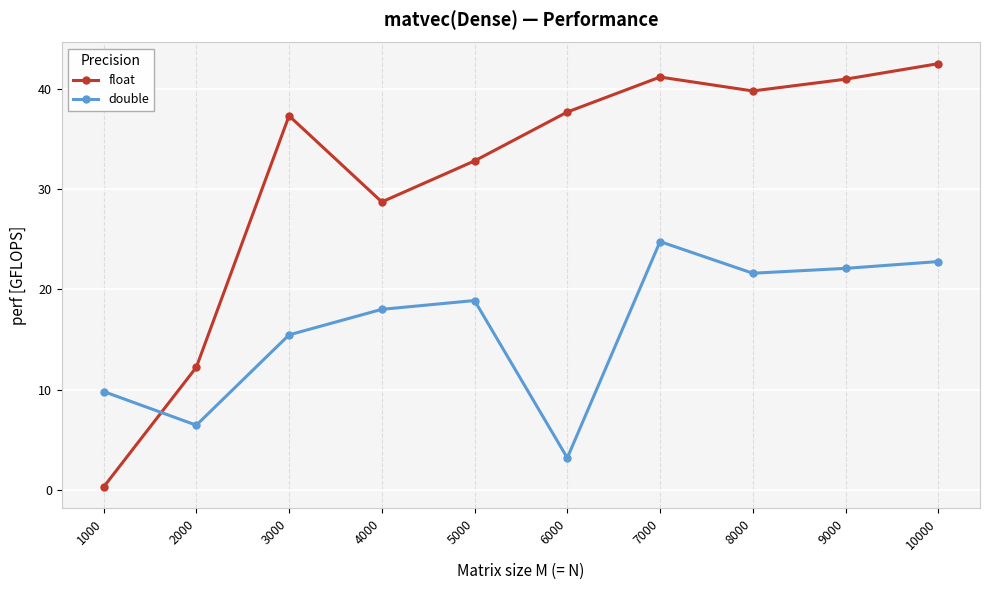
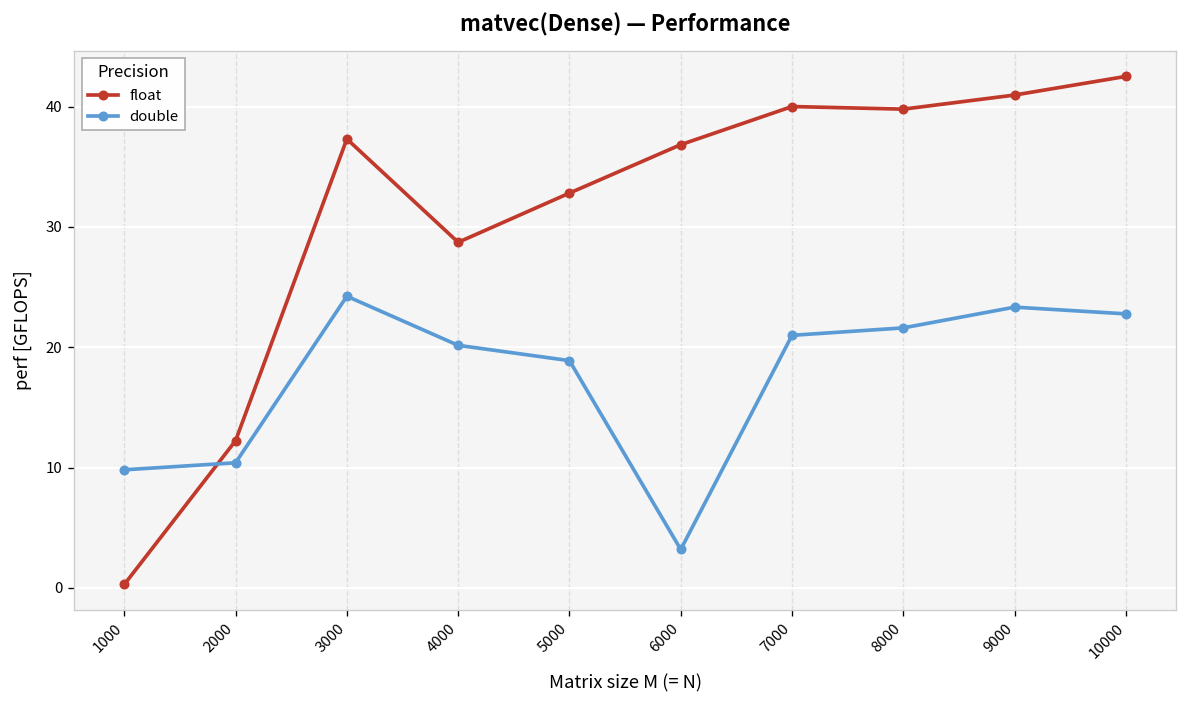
double, 2000: 6.5 -> 10.4
double, 3000: 15.5 -> 24.2
double, 4000: 18.0 -> 20.2
float, 6000: 37.7 -> 36.8
float, 7000: 41.2 -> 40.0
double, 7000: 24.8 -> 21.0
double, 9000: 22.1 -> 23.3
